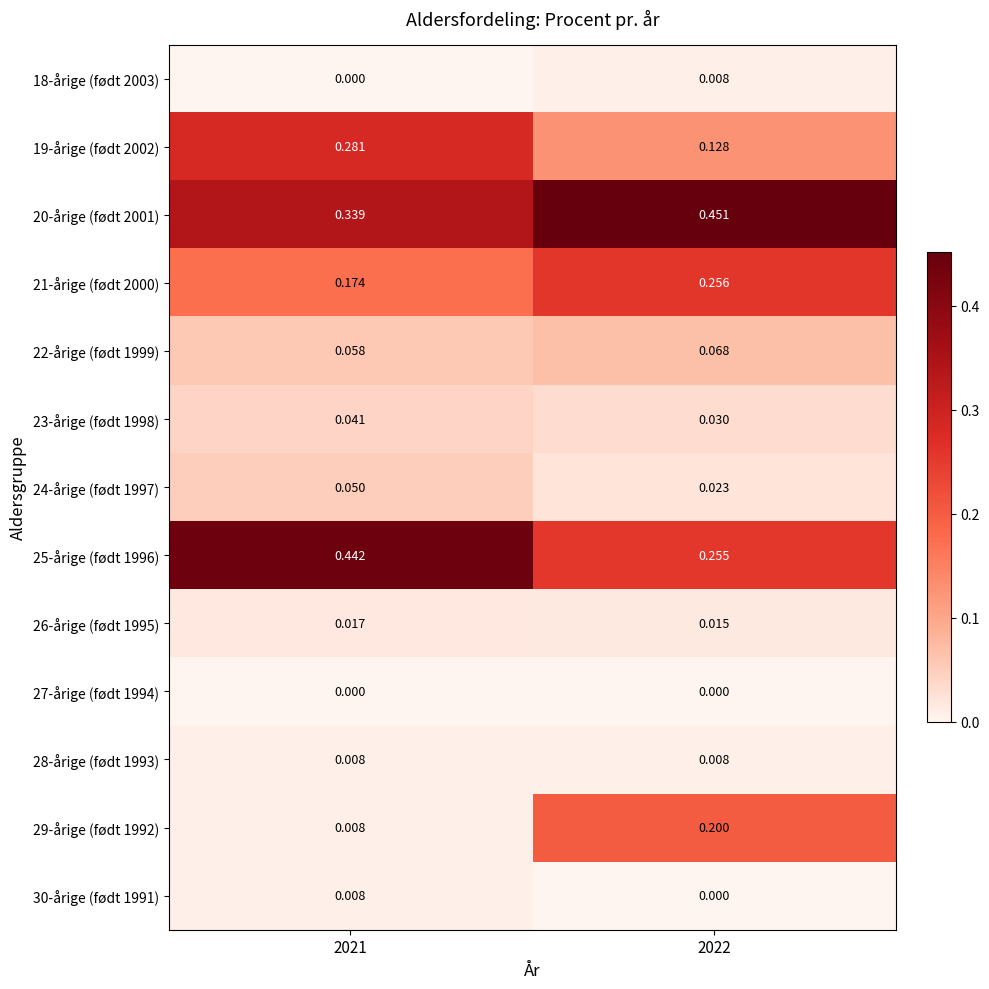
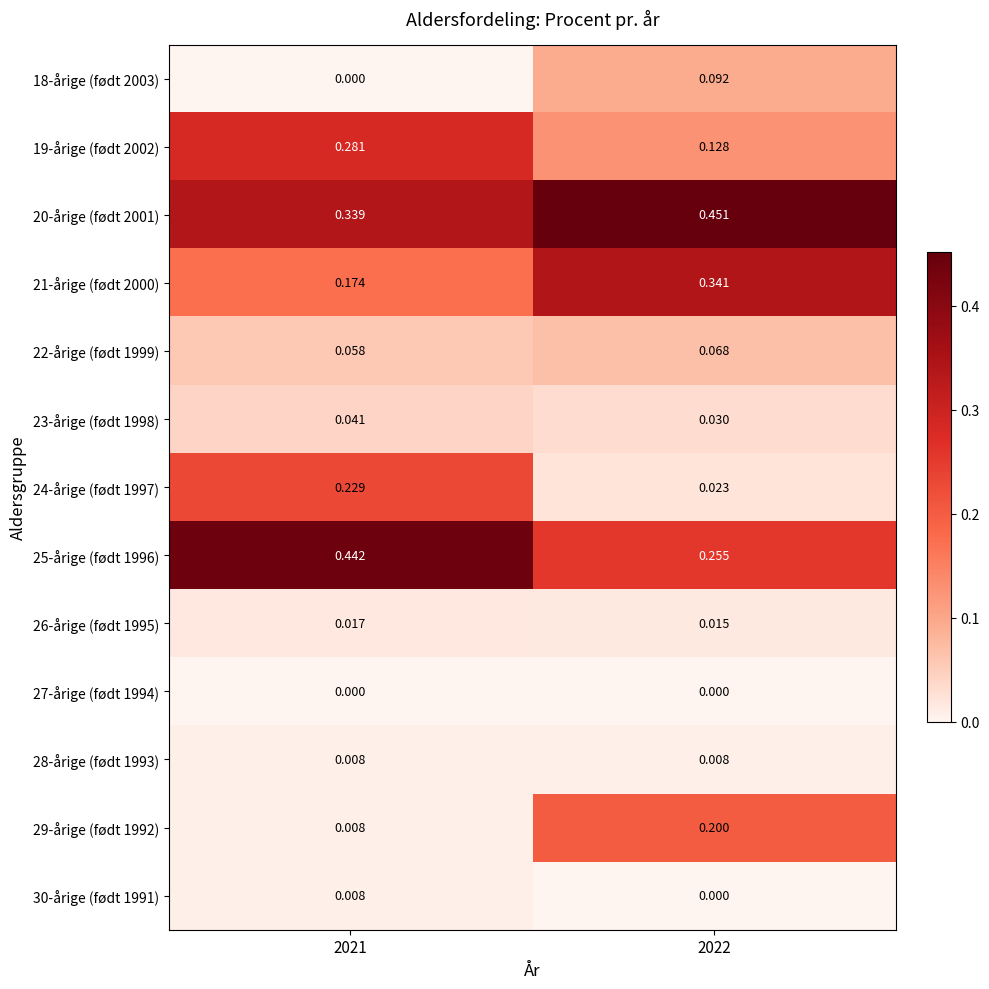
18-årige (født 2003), 2022: 0.008 -> 0.092
21-årige (født 2000), 2022: 0.256 -> 0.341
24-årige (født 1997), 2021: 0.050 -> 0.229
